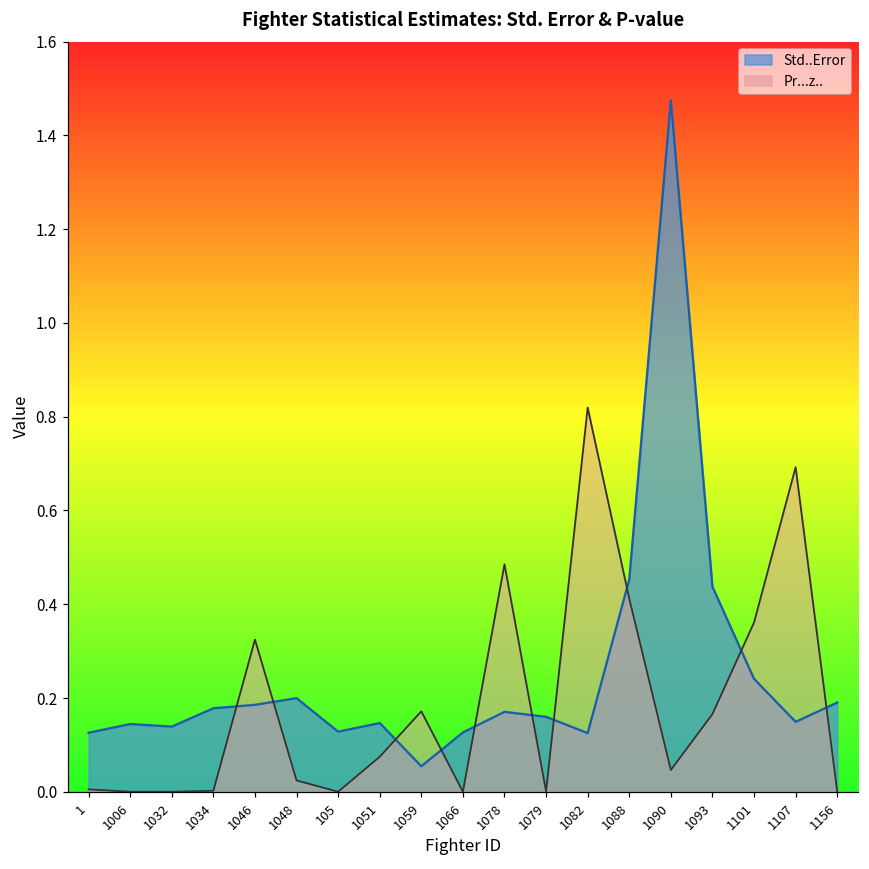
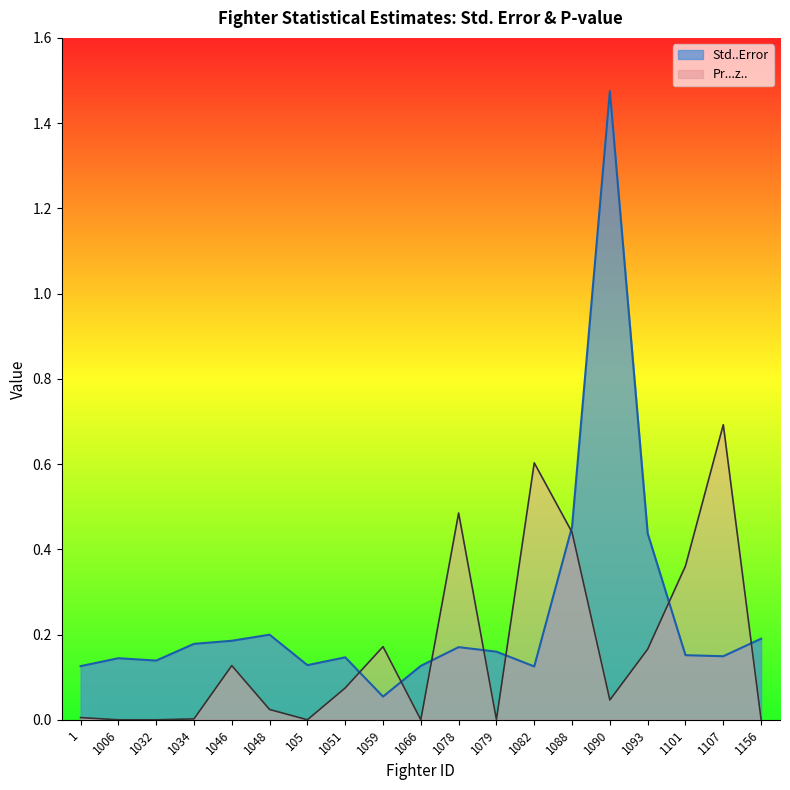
Pr...z.., 1046: 0.32 -> 0.13
Pr...z.., 1082: 0.82 -> 0.60
Pr...z.., 1088: 0.41 -> 0.44
Std..Error, 1101: 0.24 -> 0.15
